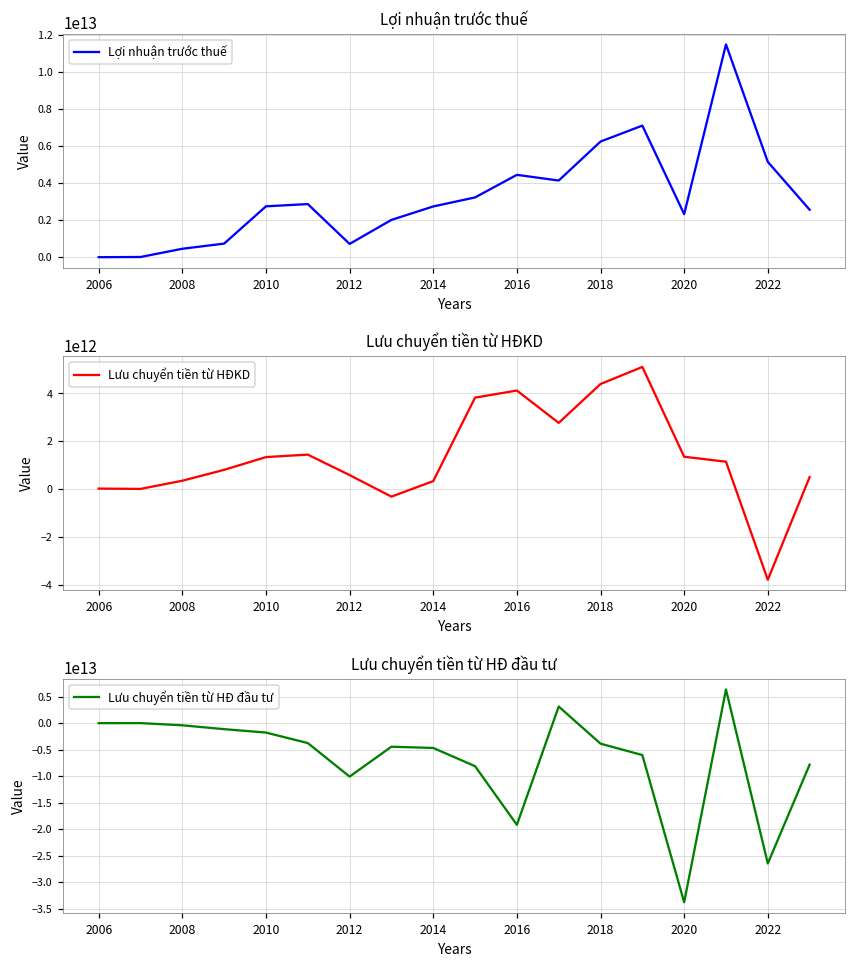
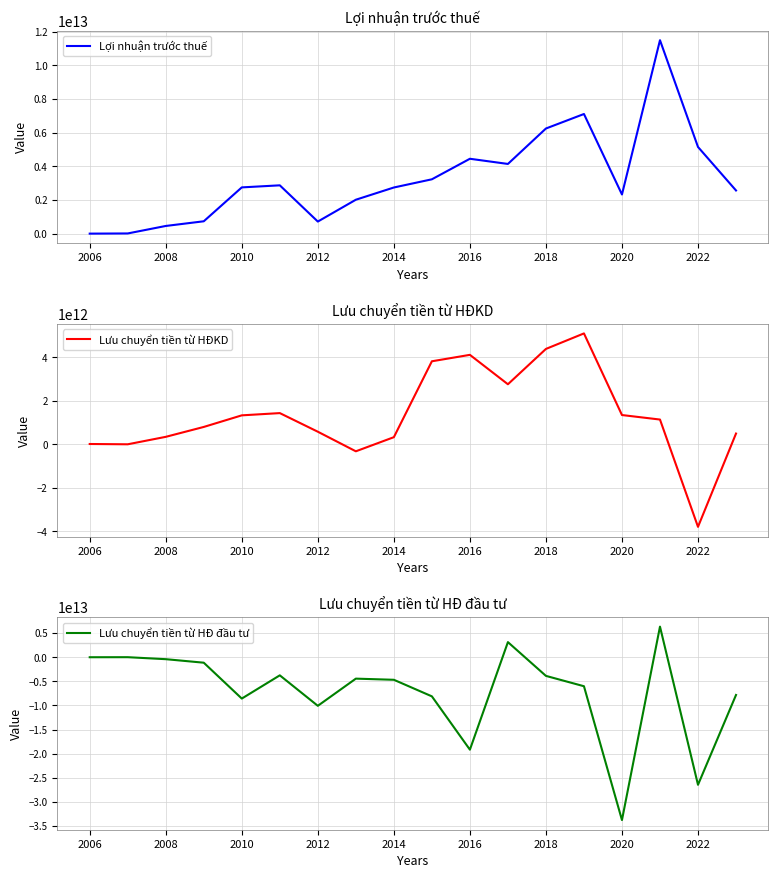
Lưu chuyển tiền từ HĐ đầu tư, 2010: -2000000000000 -> -9000000000000
